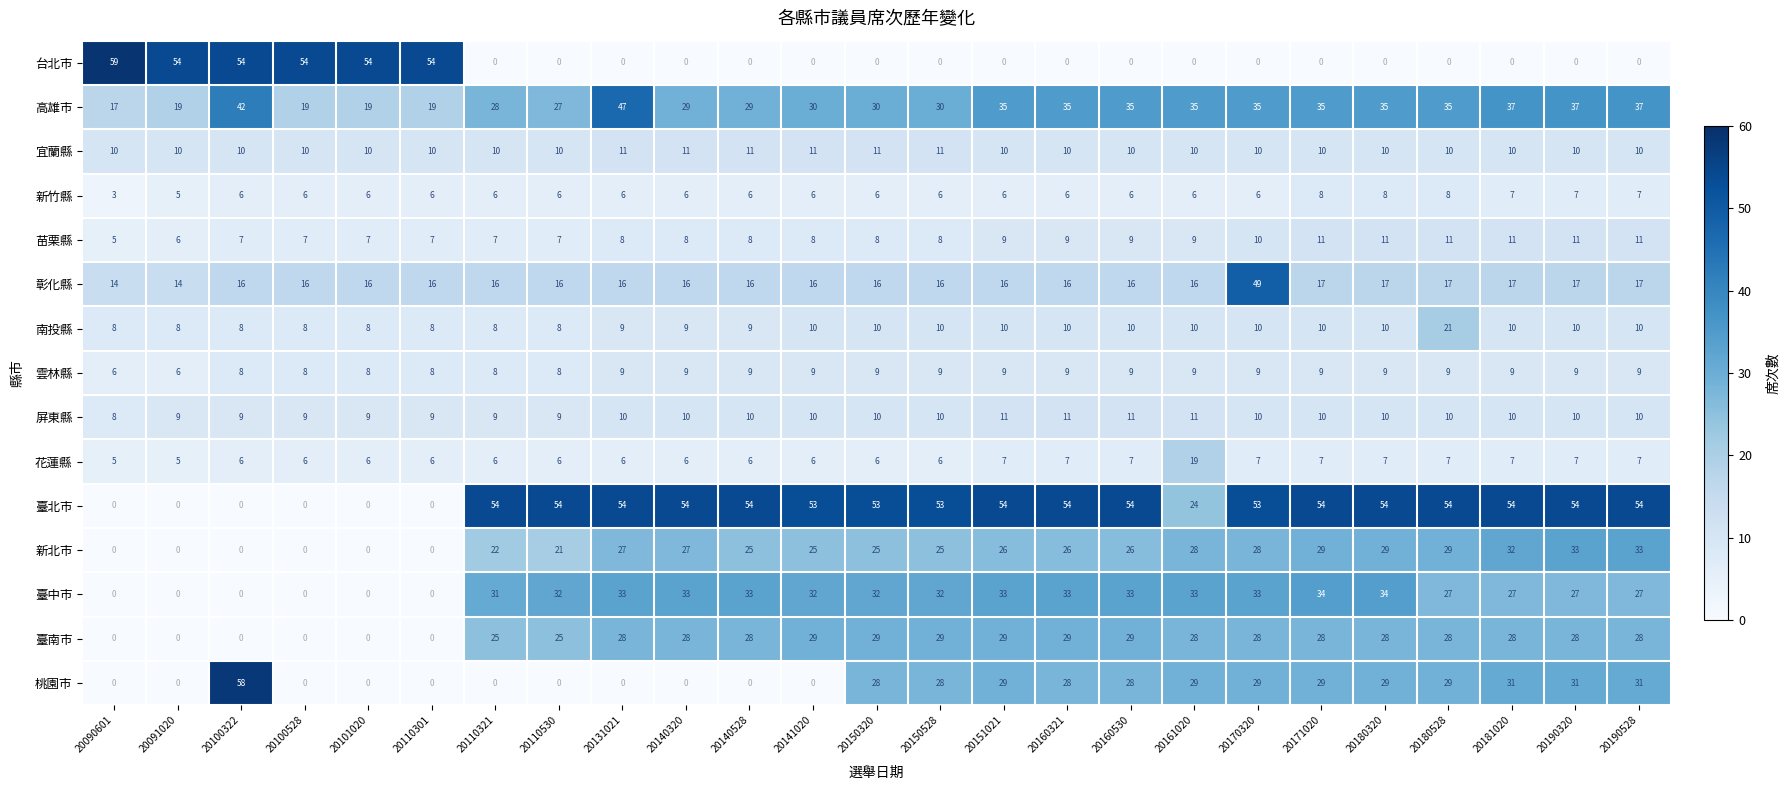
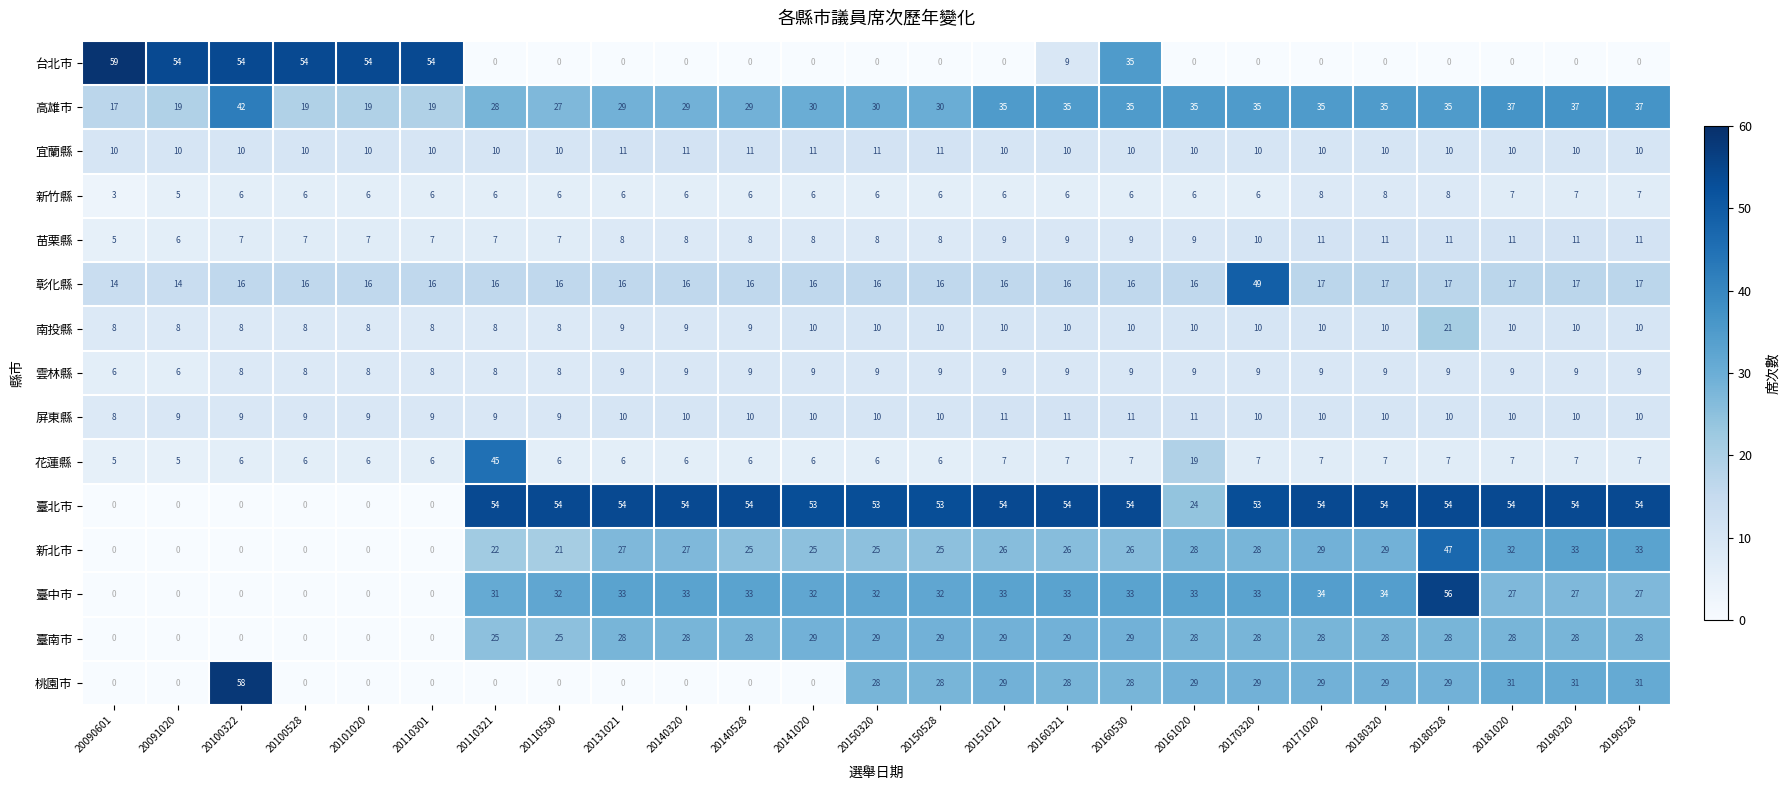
台北市, 20160321: 0 -> 9
台北市, 20160530: 0 -> 35
高雄市, 20131021: 47 -> 29
花蓮縣, 20110321: 6 -> 45
新北市, 20180528: 29 -> 47
臺中市, 20180528: 27 -> 56
